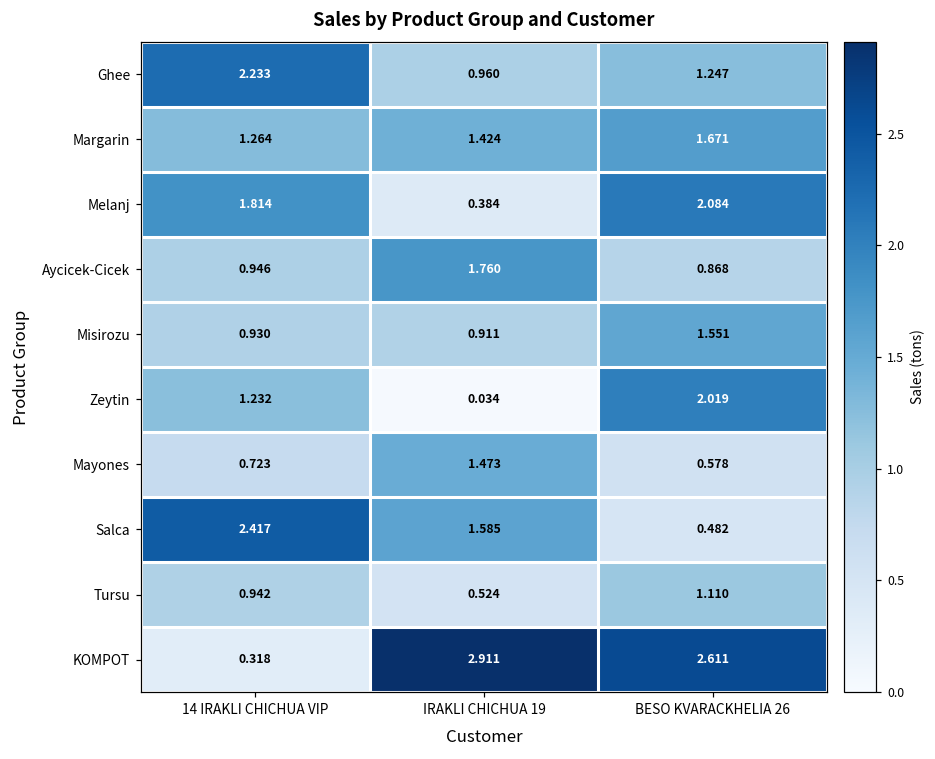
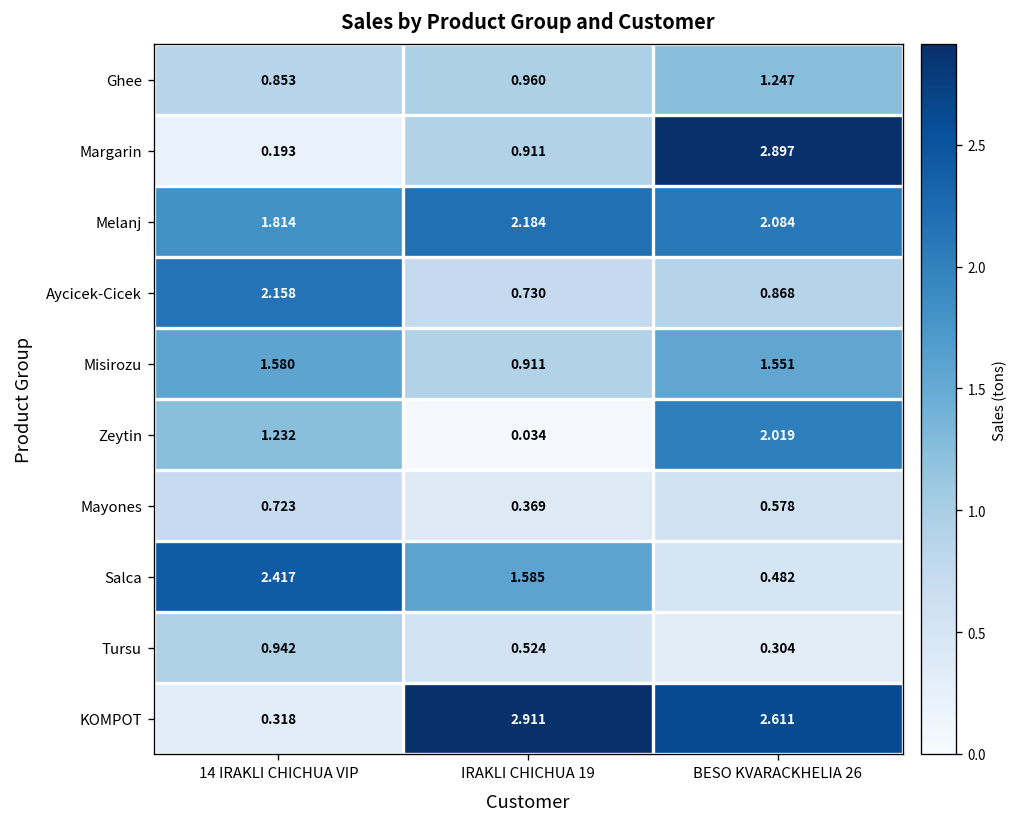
Ghee, 14 IRAKLI CHICHUA VIP: 2.233 -> 0.853
Margarin, 14 IRAKLI CHICHUA VIP: 1.264 -> 0.193
Margarin, IRAKLI CHICHUA 19: 1.424 -> 0.911
Margarin, BESO KVARACKHELIA 26: 1.671 -> 2.897
Melanj, IRAKLI CHICHUA 19: 0.384 -> 2.184
Aycicek-Cicek, 14 IRAKLI CHICHUA VIP: 0.946 -> 2.158
Aycicek-Cicek, IRAKLI CHICHUA 19: 1.760 -> 0.730
Misirozu, 14 IRAKLI CHICHUA VIP: 0.930 -> 1.580
Mayones, IRAKLI CHICHUA 19: 1.473 -> 0.369
Tursu, BESO KVARACKHELIA 26: 1.110 -> 0.304
